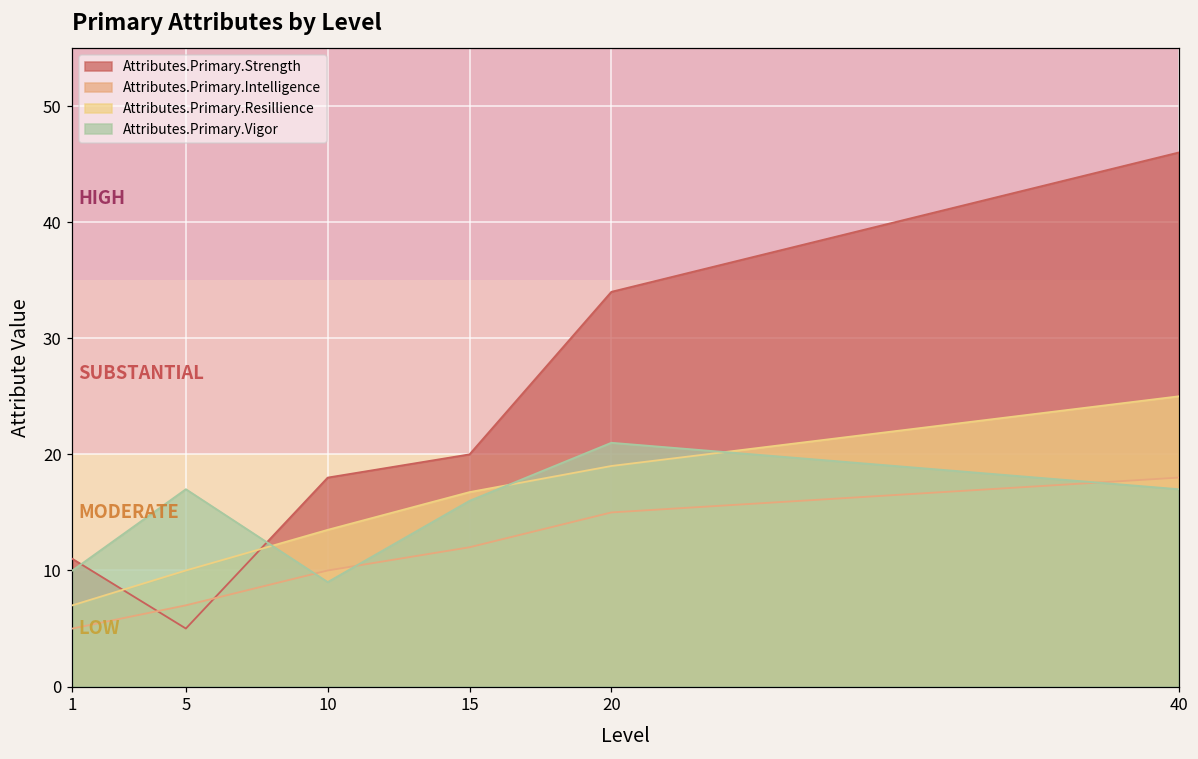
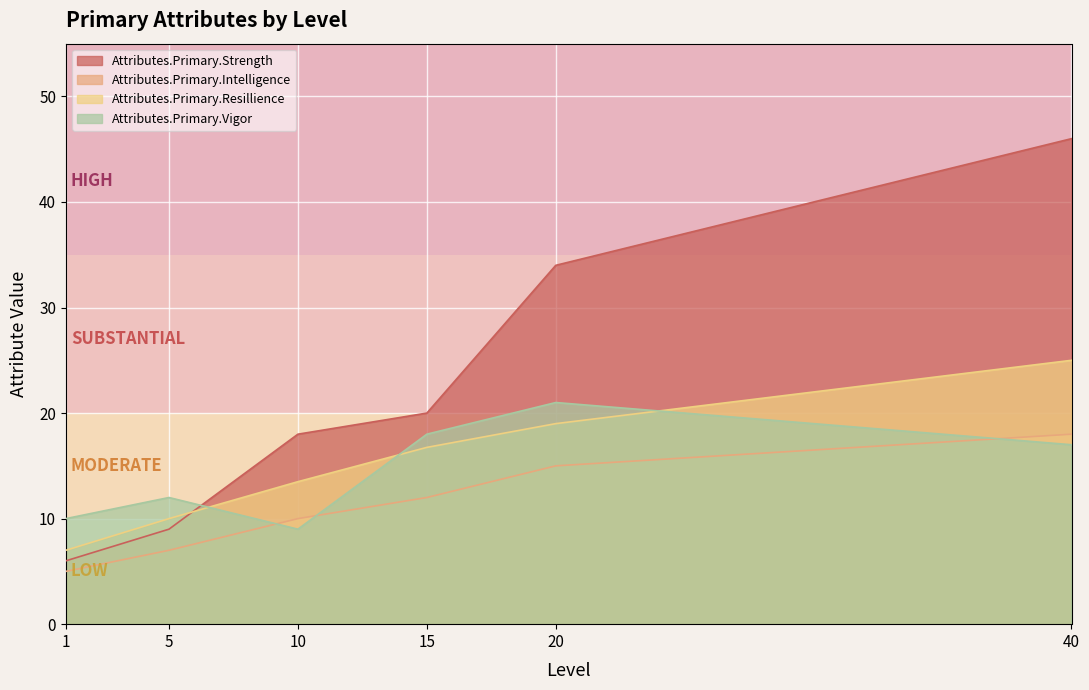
Attributes.Primary.Strength, 1: 11 -> 6
Attributes.Primary.Strength, 5: 5 -> 9
Attributes.Primary.Vigor, 5: 17 -> 12
Attributes.Primary.Vigor, 15: 16 -> 18
